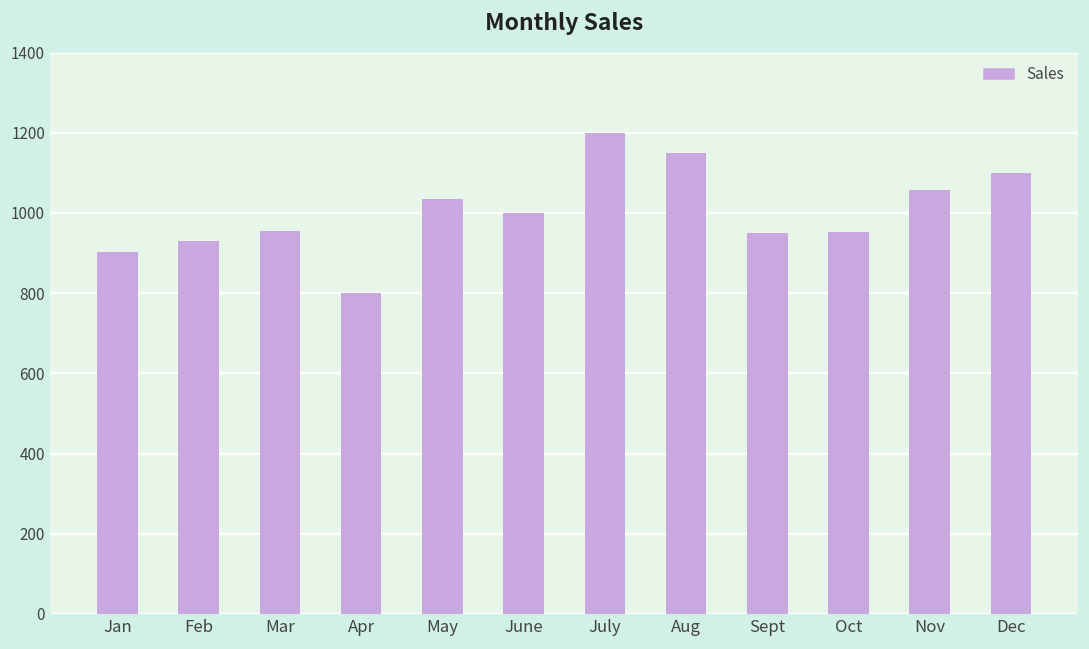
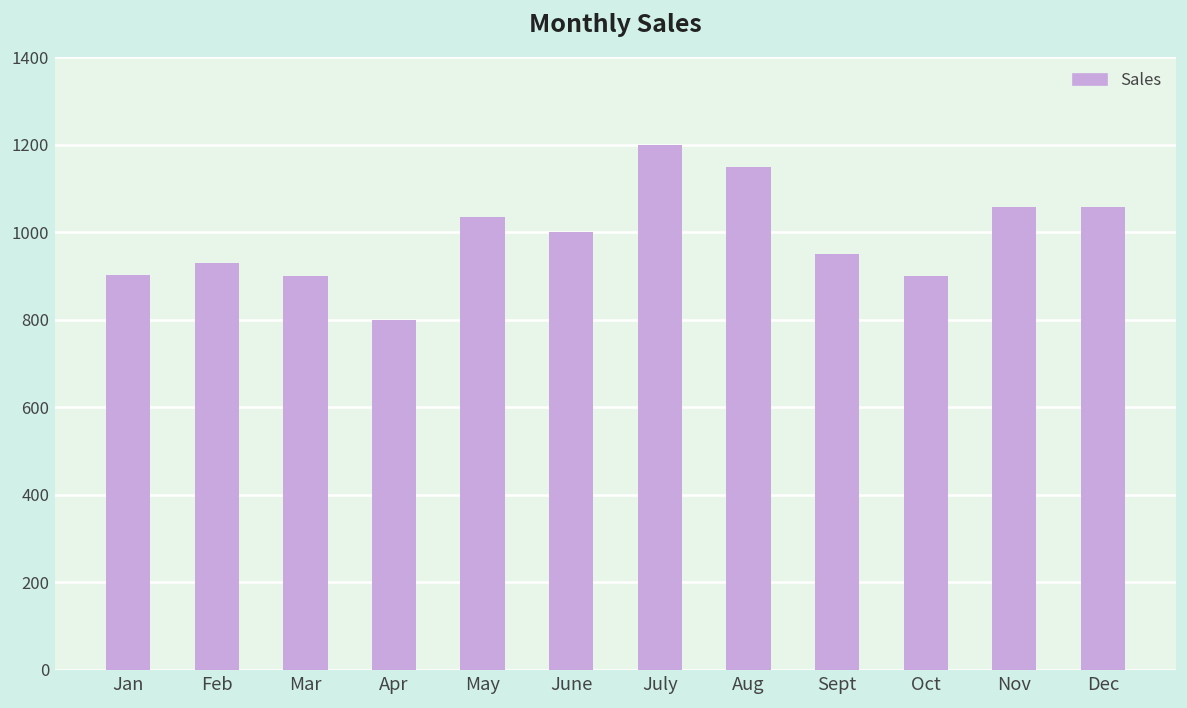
Mar: 960 -> 900
Oct: 950 -> 900
Dec: 1100 -> 1060
